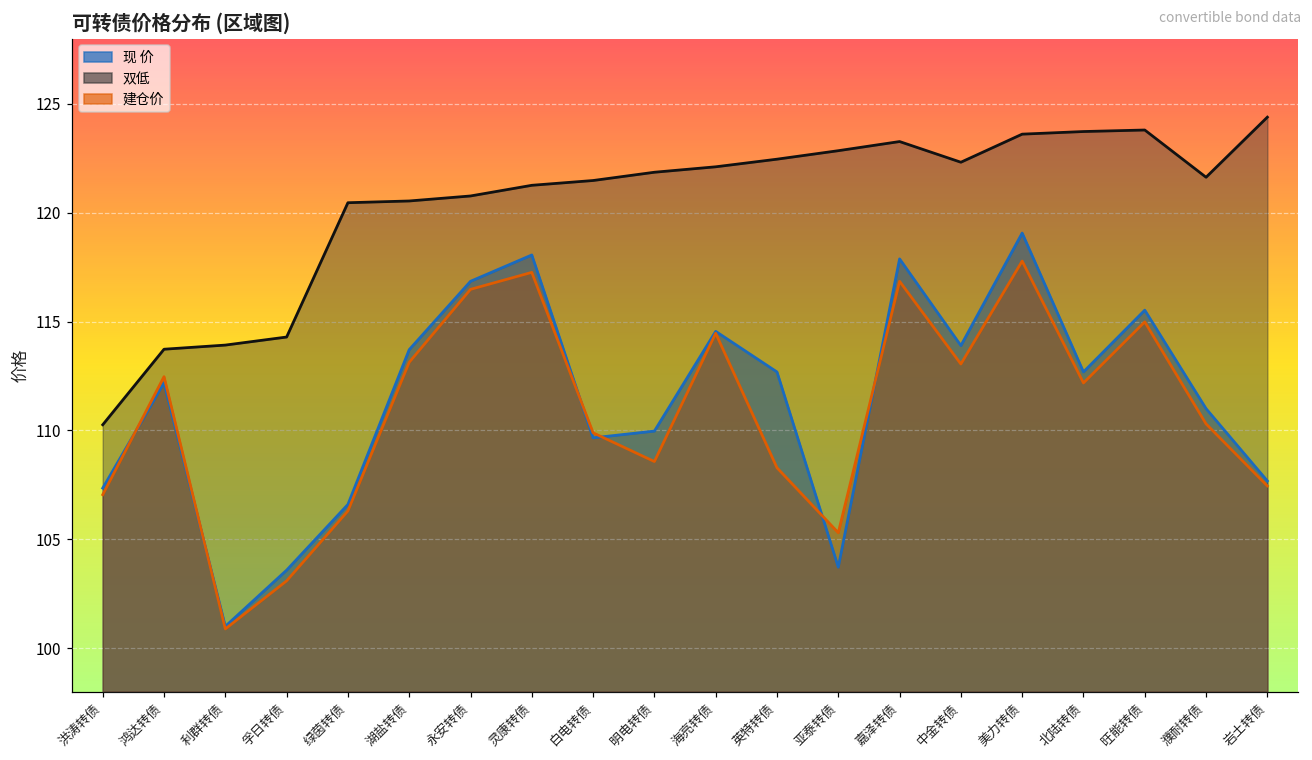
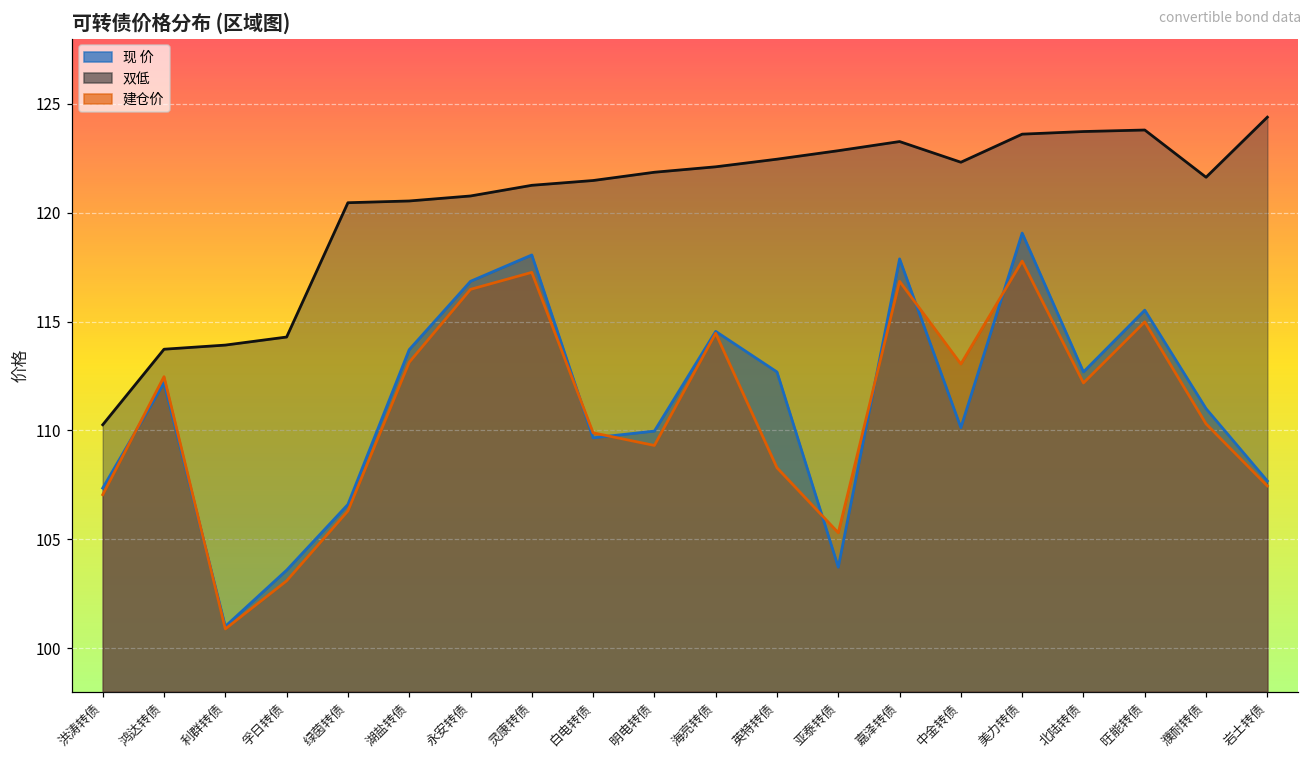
建仓价, 明电转债: 108.6 -> 109.3
现 价, 中金转债: 113.9 -> 110.1
